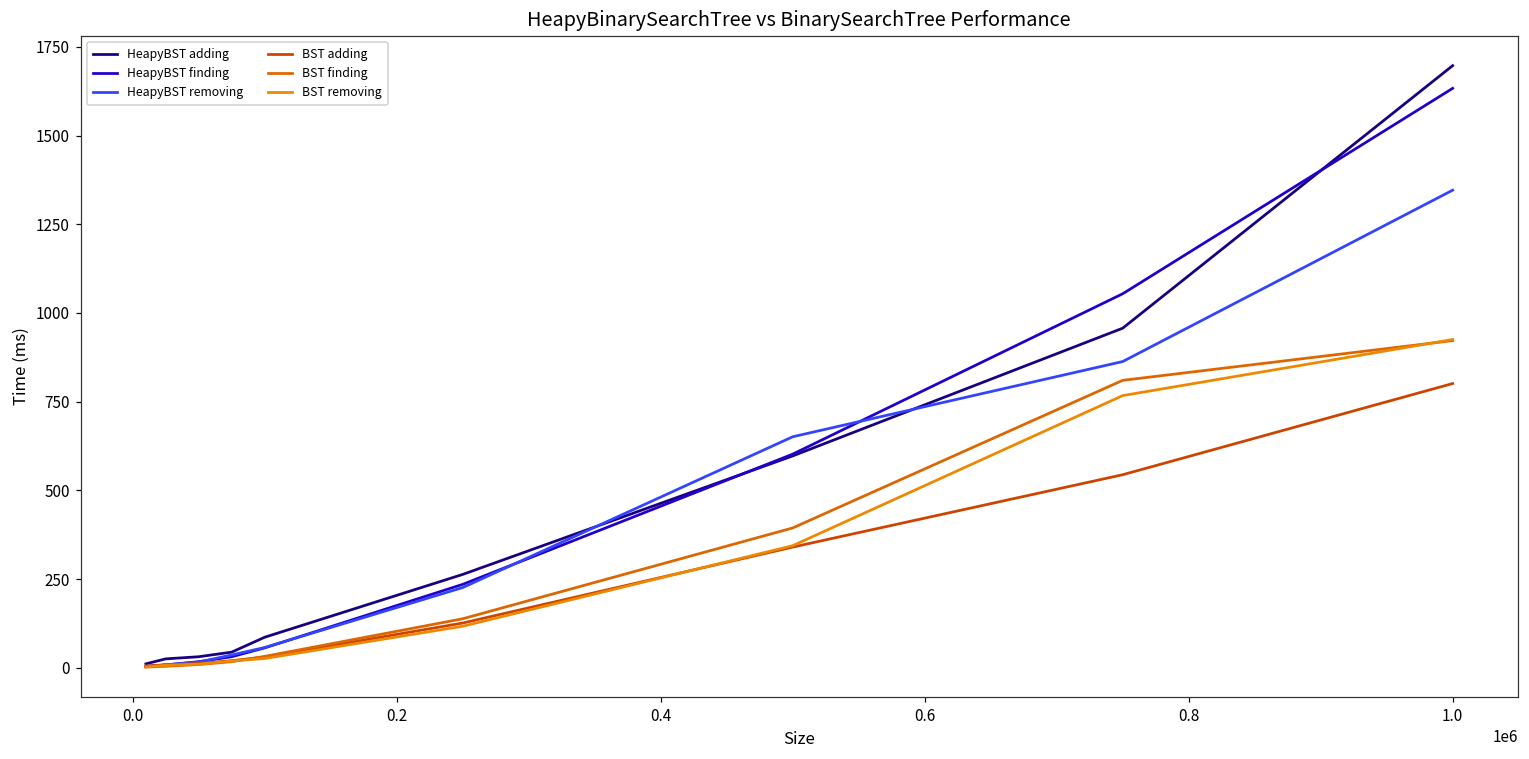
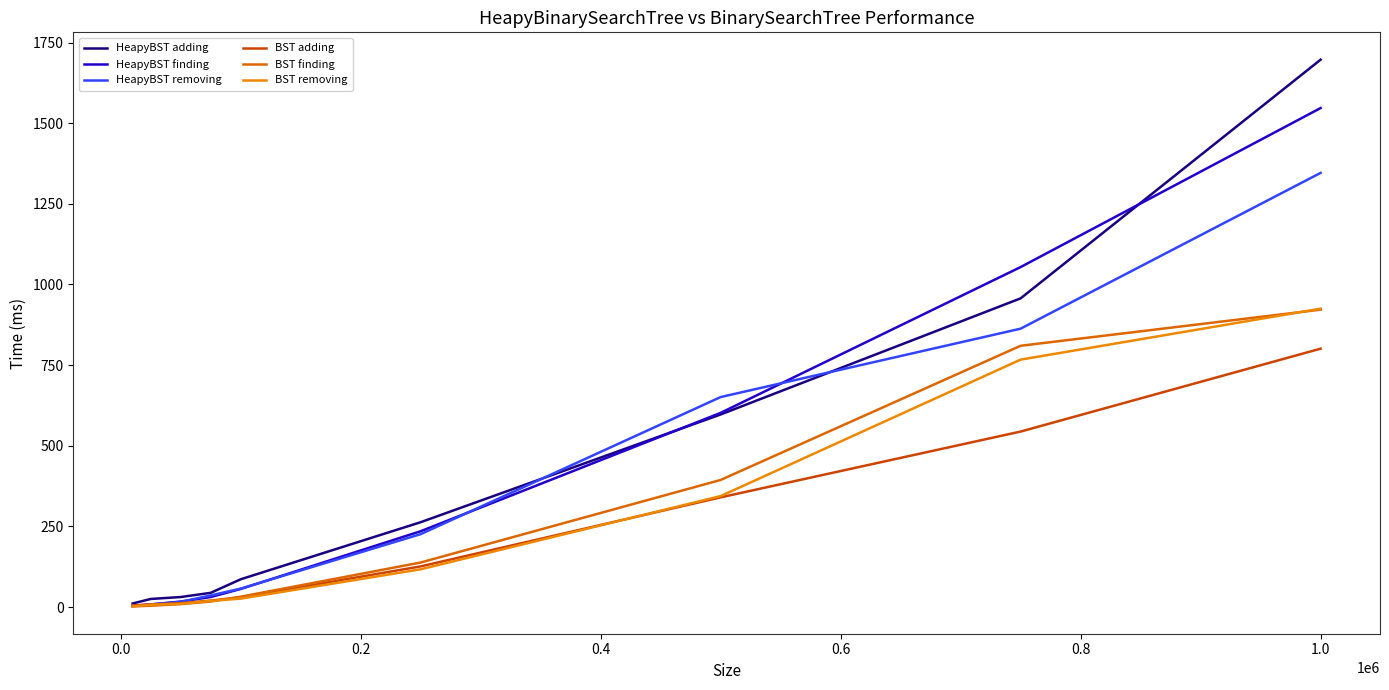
HeapyBST finding, 1.0: 1630 -> 1550
